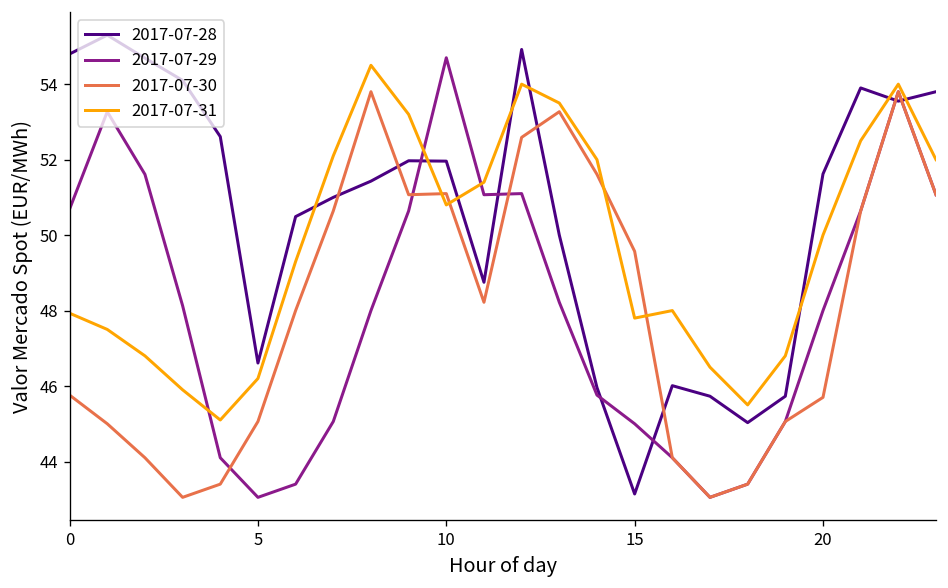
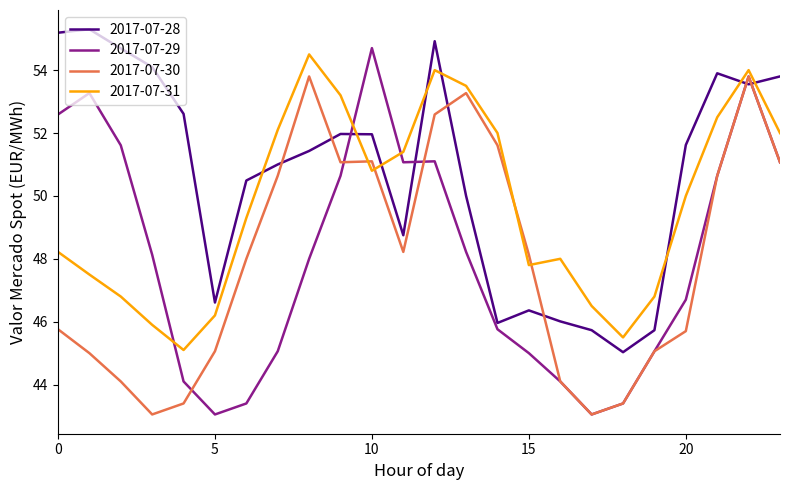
2017-07-28, 0: 54.8 -> 55.2
2017-07-29, 0: 50.7 -> 52.6
2017-07-31, 0: 47.9 -> 48.2
2017-07-28, 15: 43.1 -> 46.4
2017-07-30, 15: 49.6 -> 48.1
2017-07-29, 20: 48.0 -> 46.7
